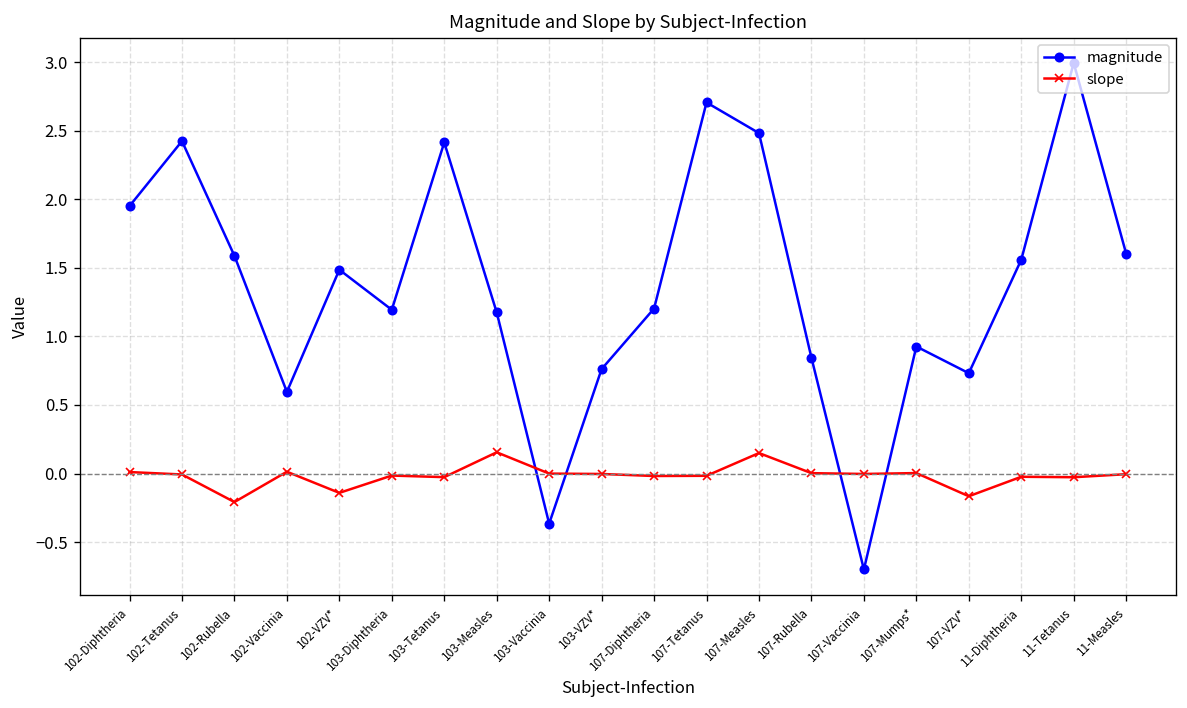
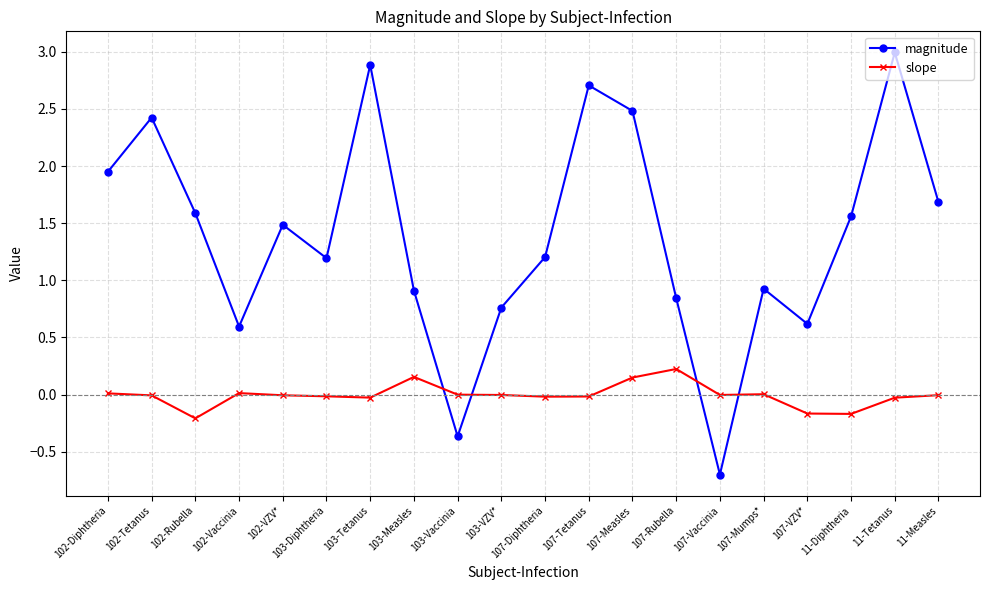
slope, 102-VZV*: -0.14 -> -0.01
magnitude, 103-Tetanus: 2.41 -> 2.89
magnitude, 103-Measles: 1.17 -> 0.91
slope, 107-Rubella: 0.00 -> 0.22
magnitude, 107-VZV*: 0.73 -> 0.62
slope, 11-Diphtheria: -0.02 -> -0.17
magnitude, 11-Measles: 1.60 -> 1.68
